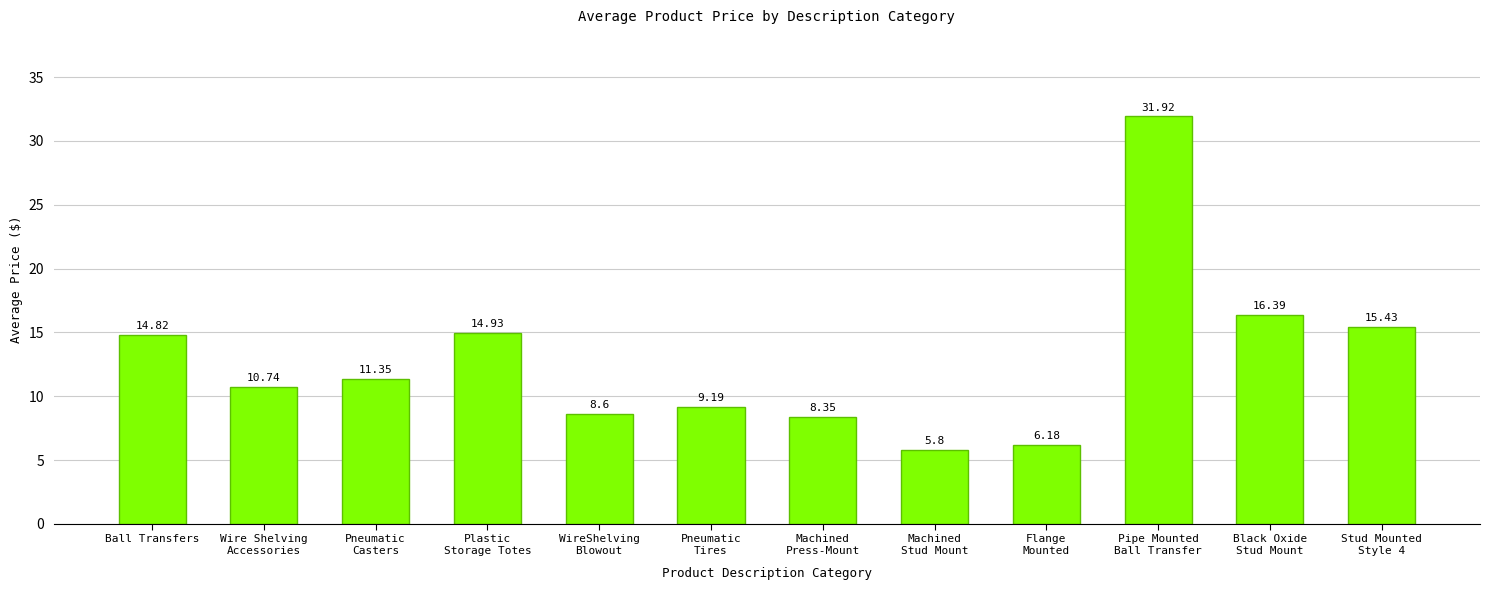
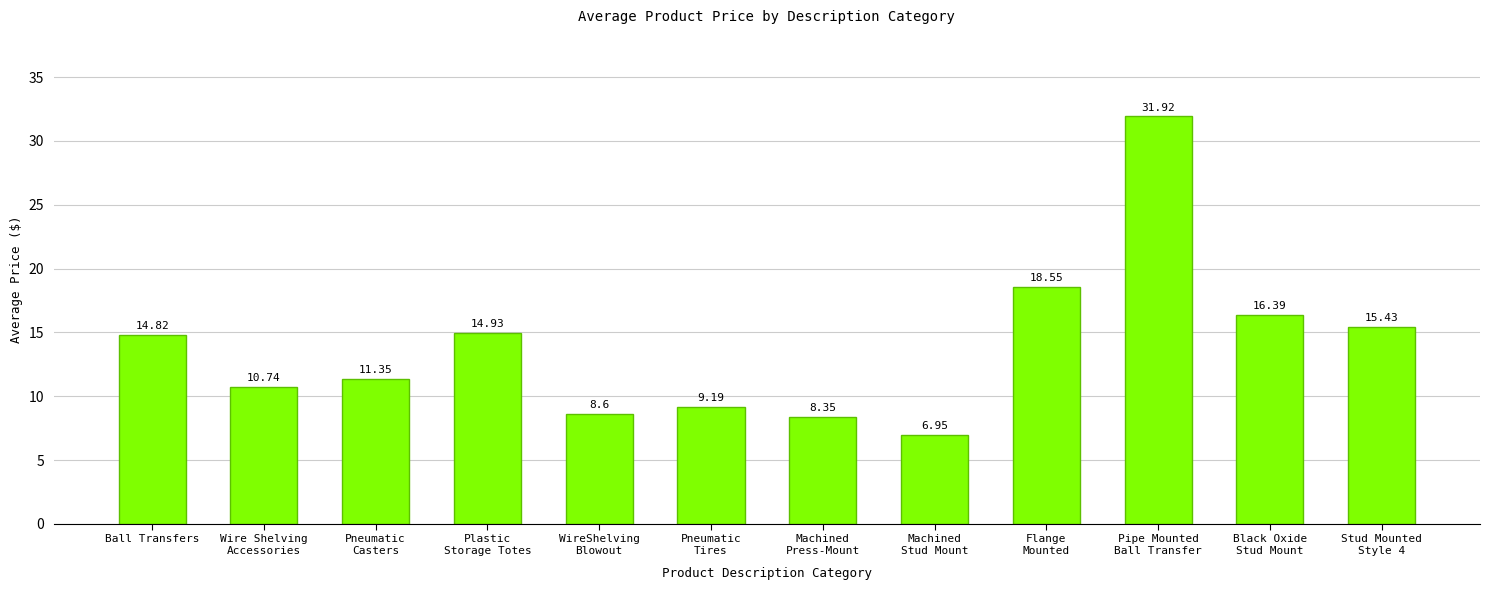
Machined Stud Mount: 5.8 -> 6.95
Flange Mounted: 6.18 -> 18.55
